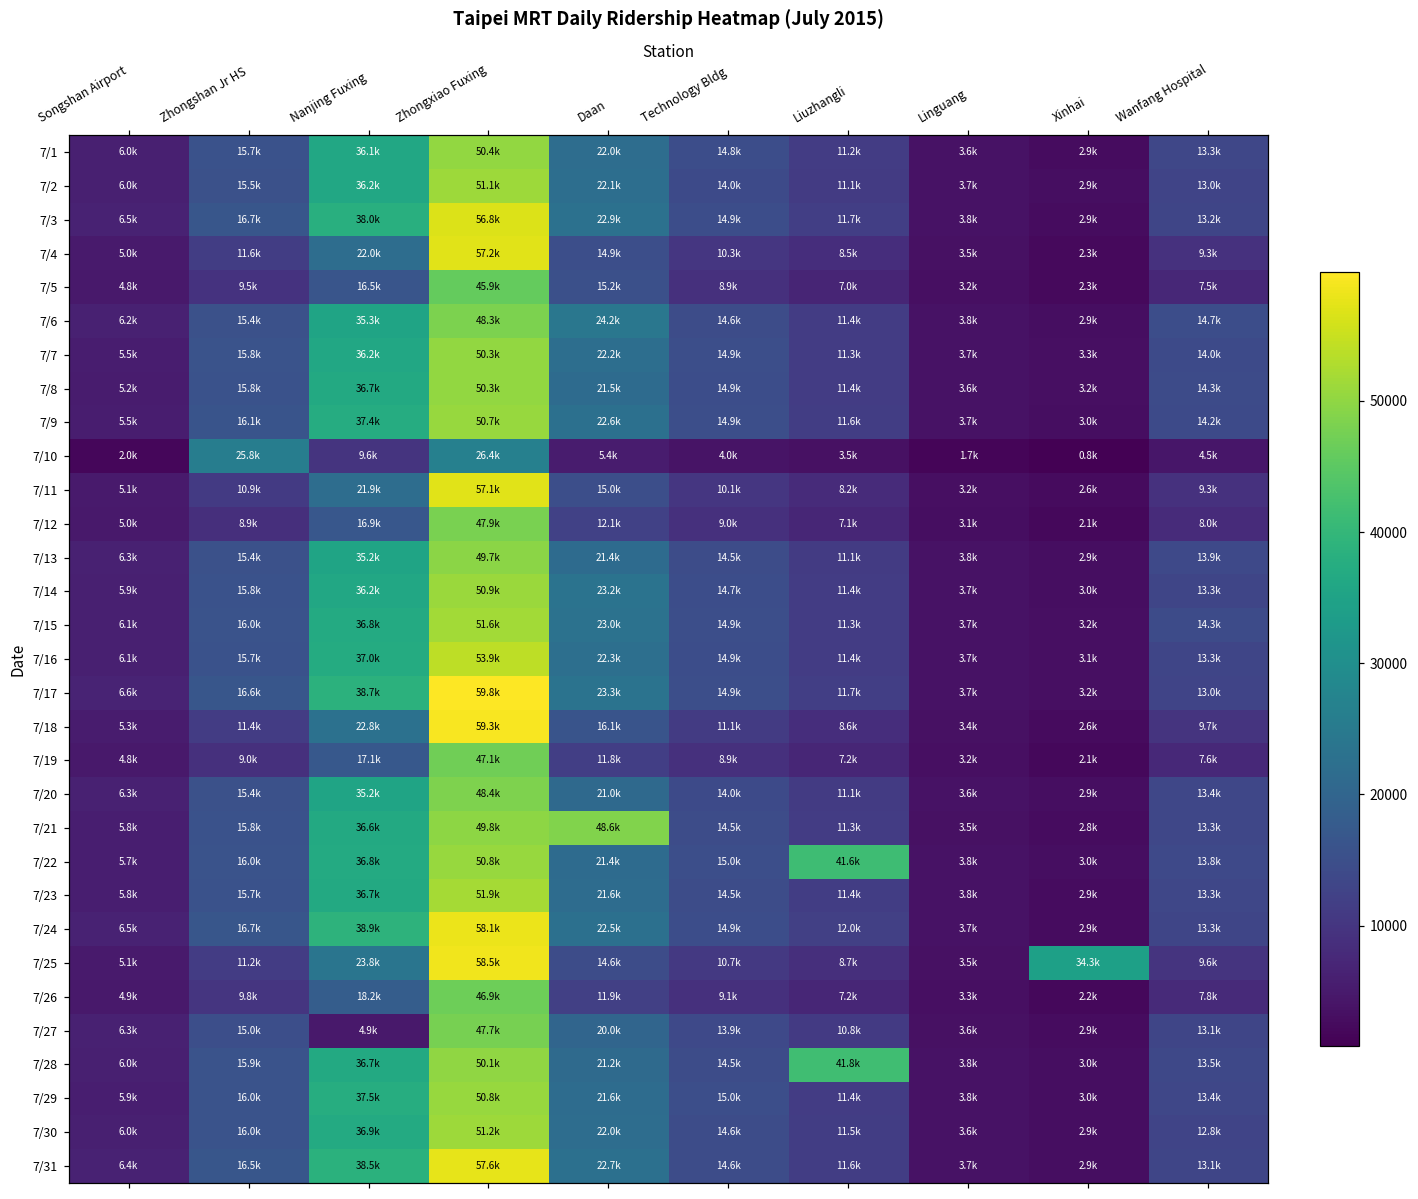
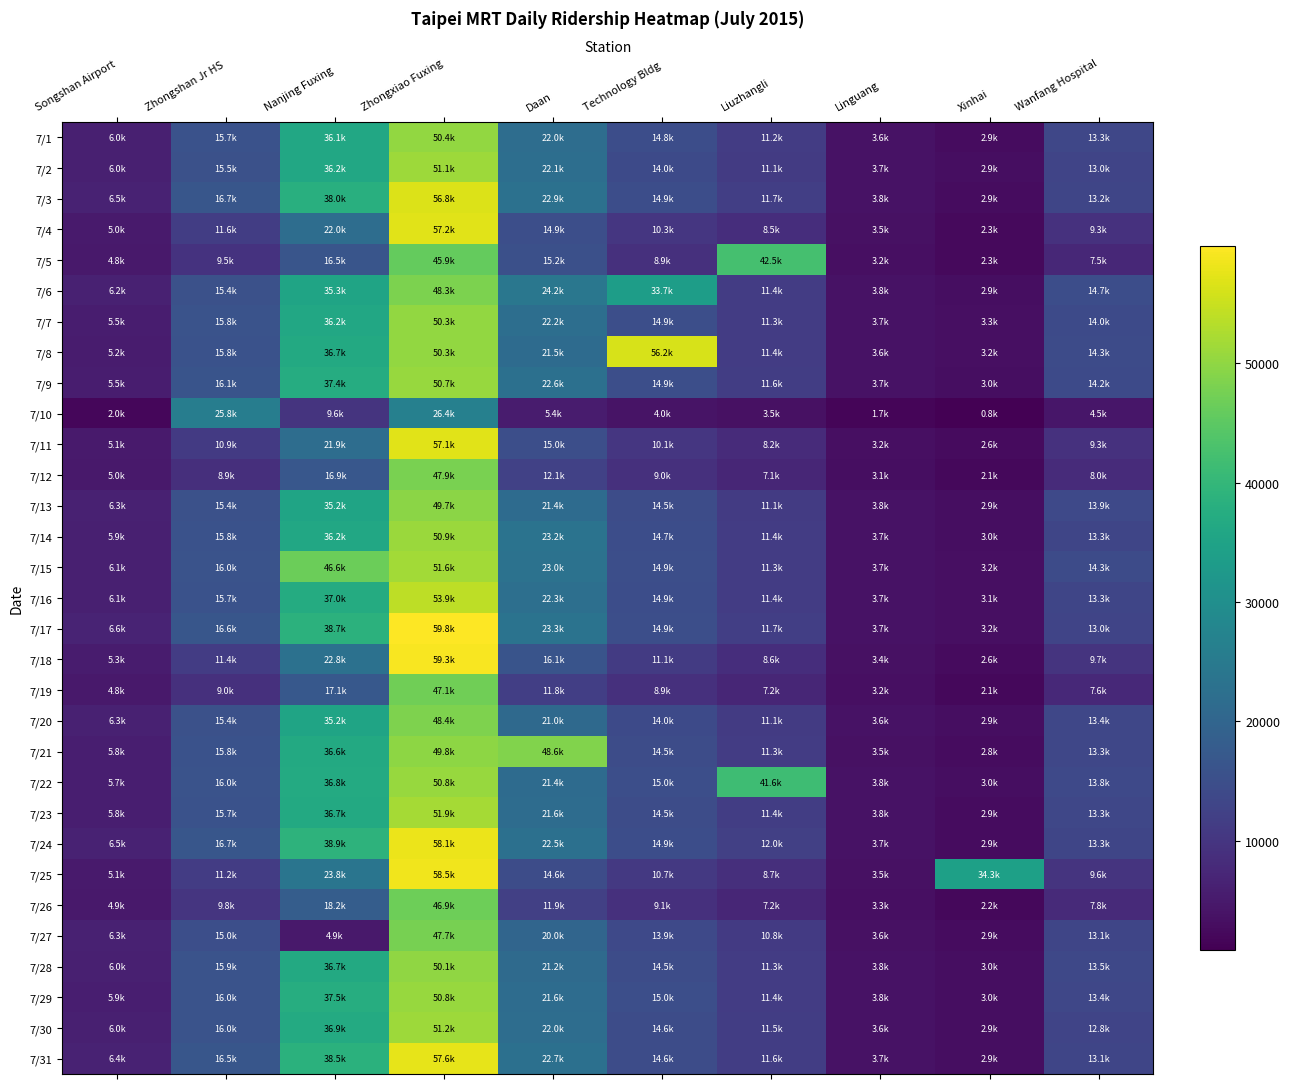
7/5, Liuzhangli: 7.0k -> 42.5k
7/6, Technology Bldg: 14.6k -> 33.7k
7/8, Technology Bldg: 14.9k -> 56.2k
7/15, Nanjing Fuxing: 36.8k -> 46.6k
7/28, Liuzhangli: 41.8k -> 11.3k
